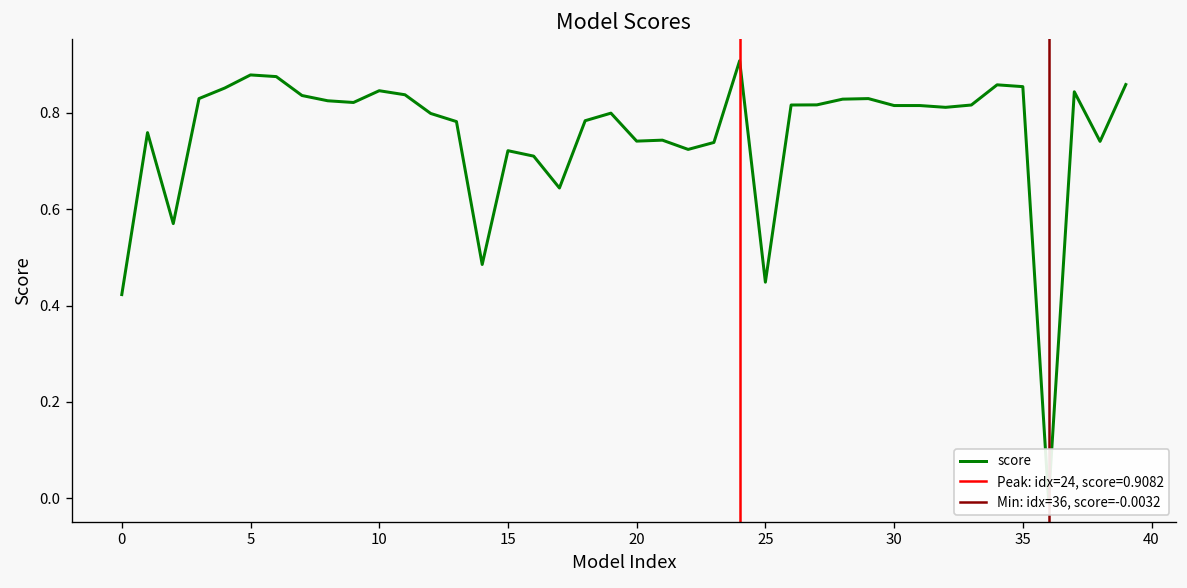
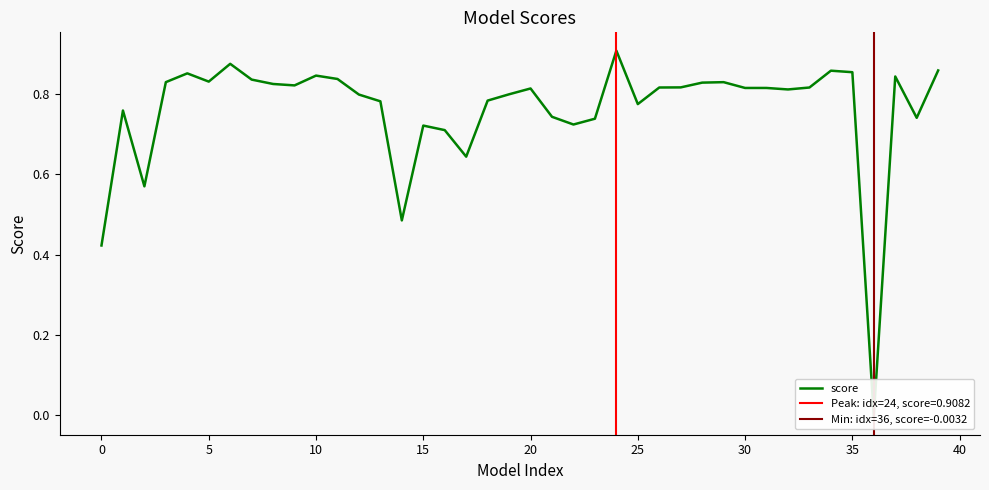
5: 0.88 -> 0.83
20: 0.74 -> 0.81
25: 0.45 -> 0.77
